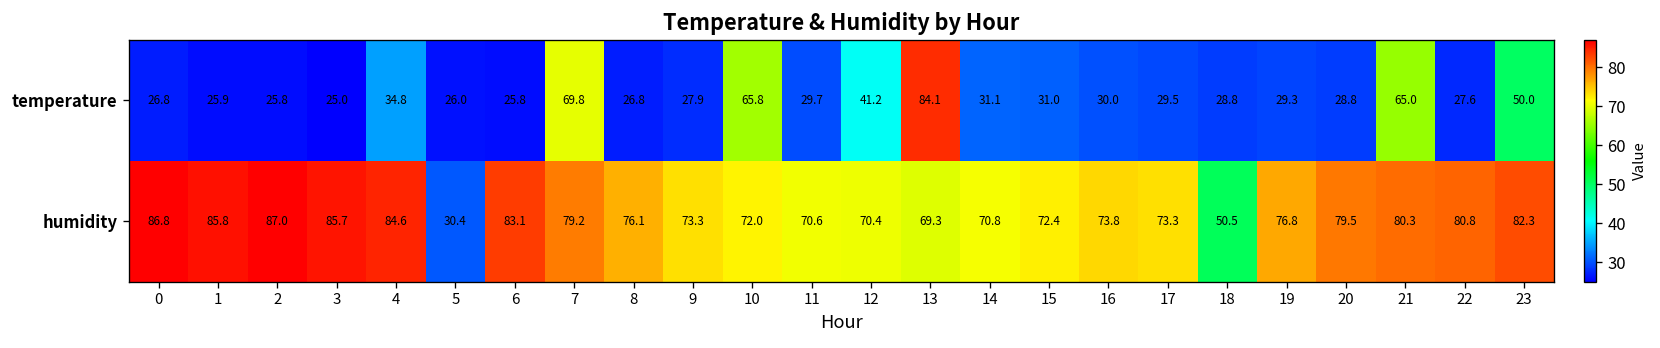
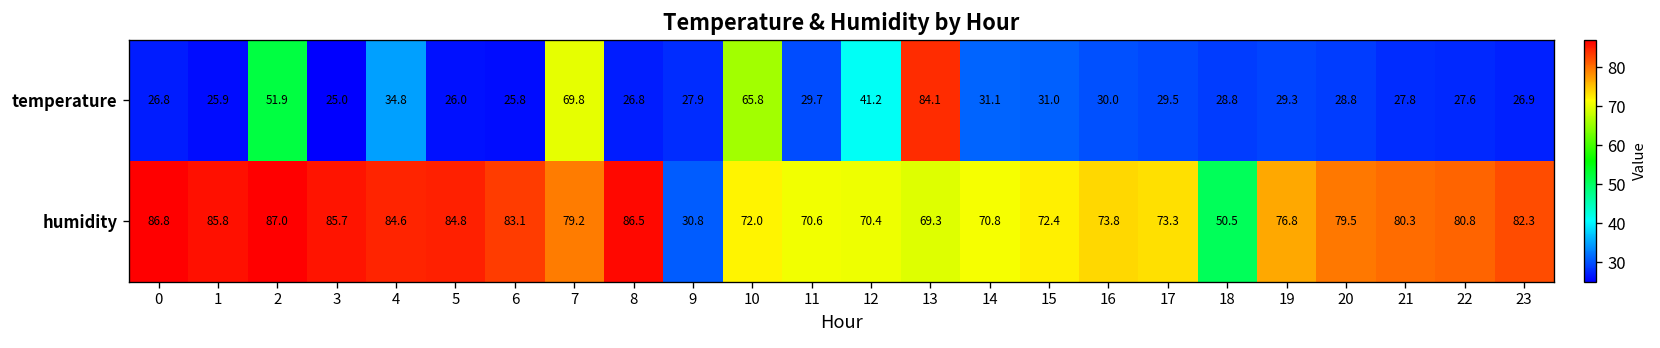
temperature, 2: 25.8 -> 51.9
temperature, 21: 65.0 -> 27.8
temperature, 23: 50.0 -> 26.9
humidity, 5: 30.4 -> 84.8
humidity, 8: 76.1 -> 86.5
humidity, 9: 73.3 -> 30.8
